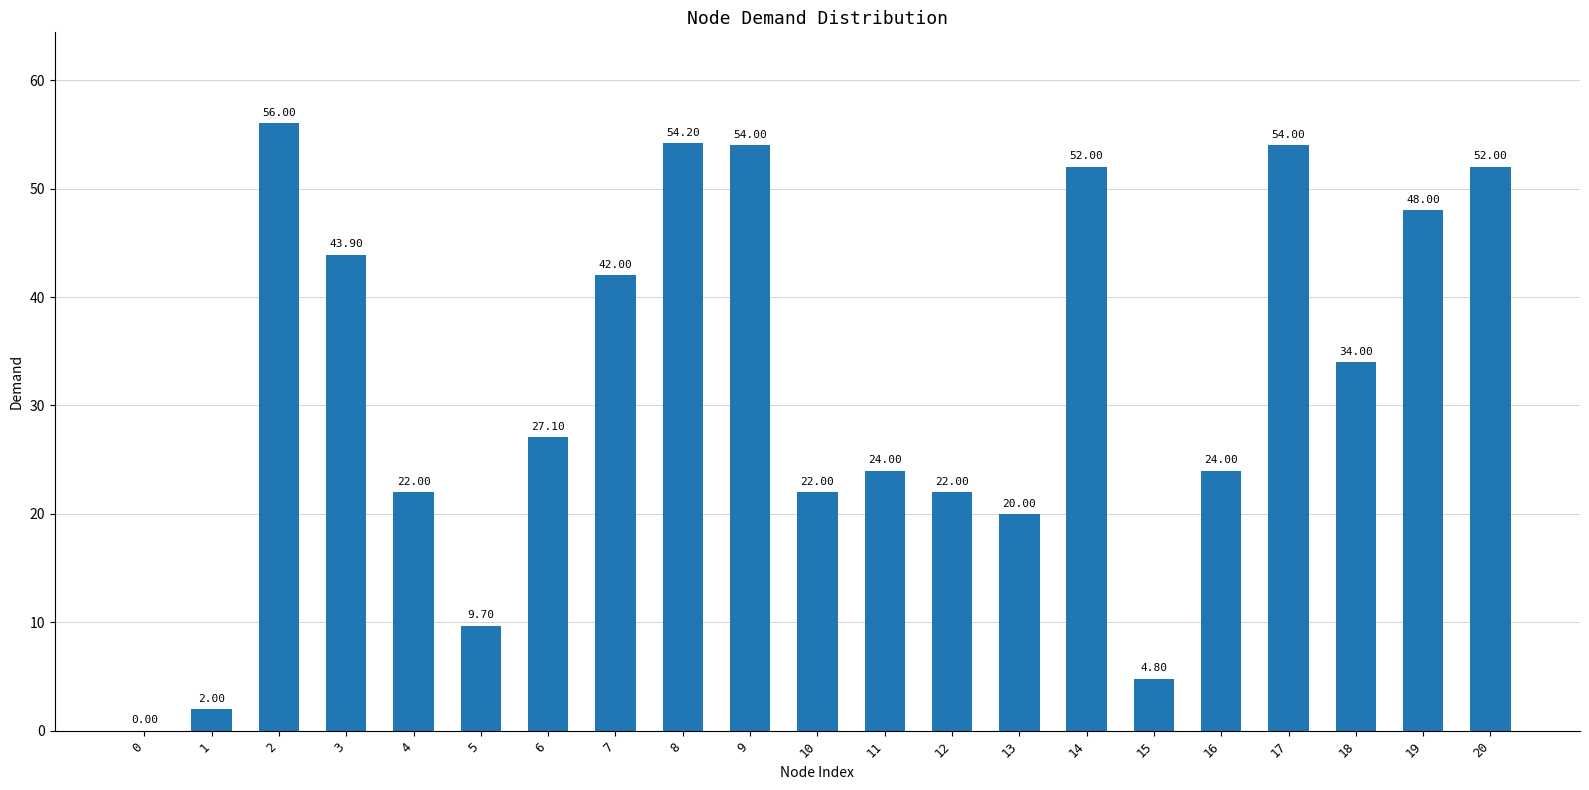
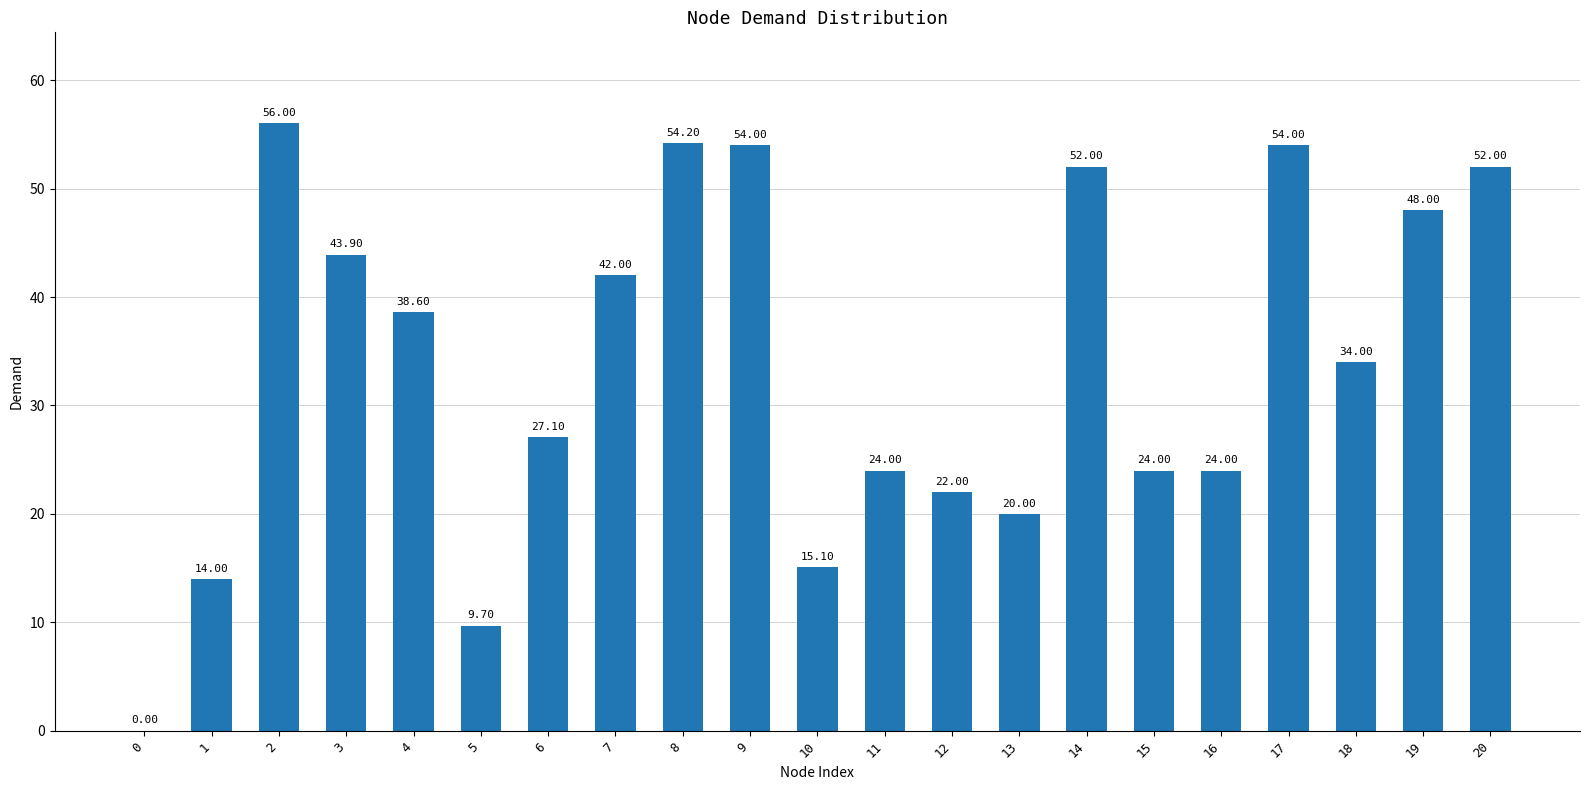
1: 2.00 -> 14.00
4: 22.00 -> 38.60
10: 22.00 -> 15.10
15: 4.80 -> 24.00
